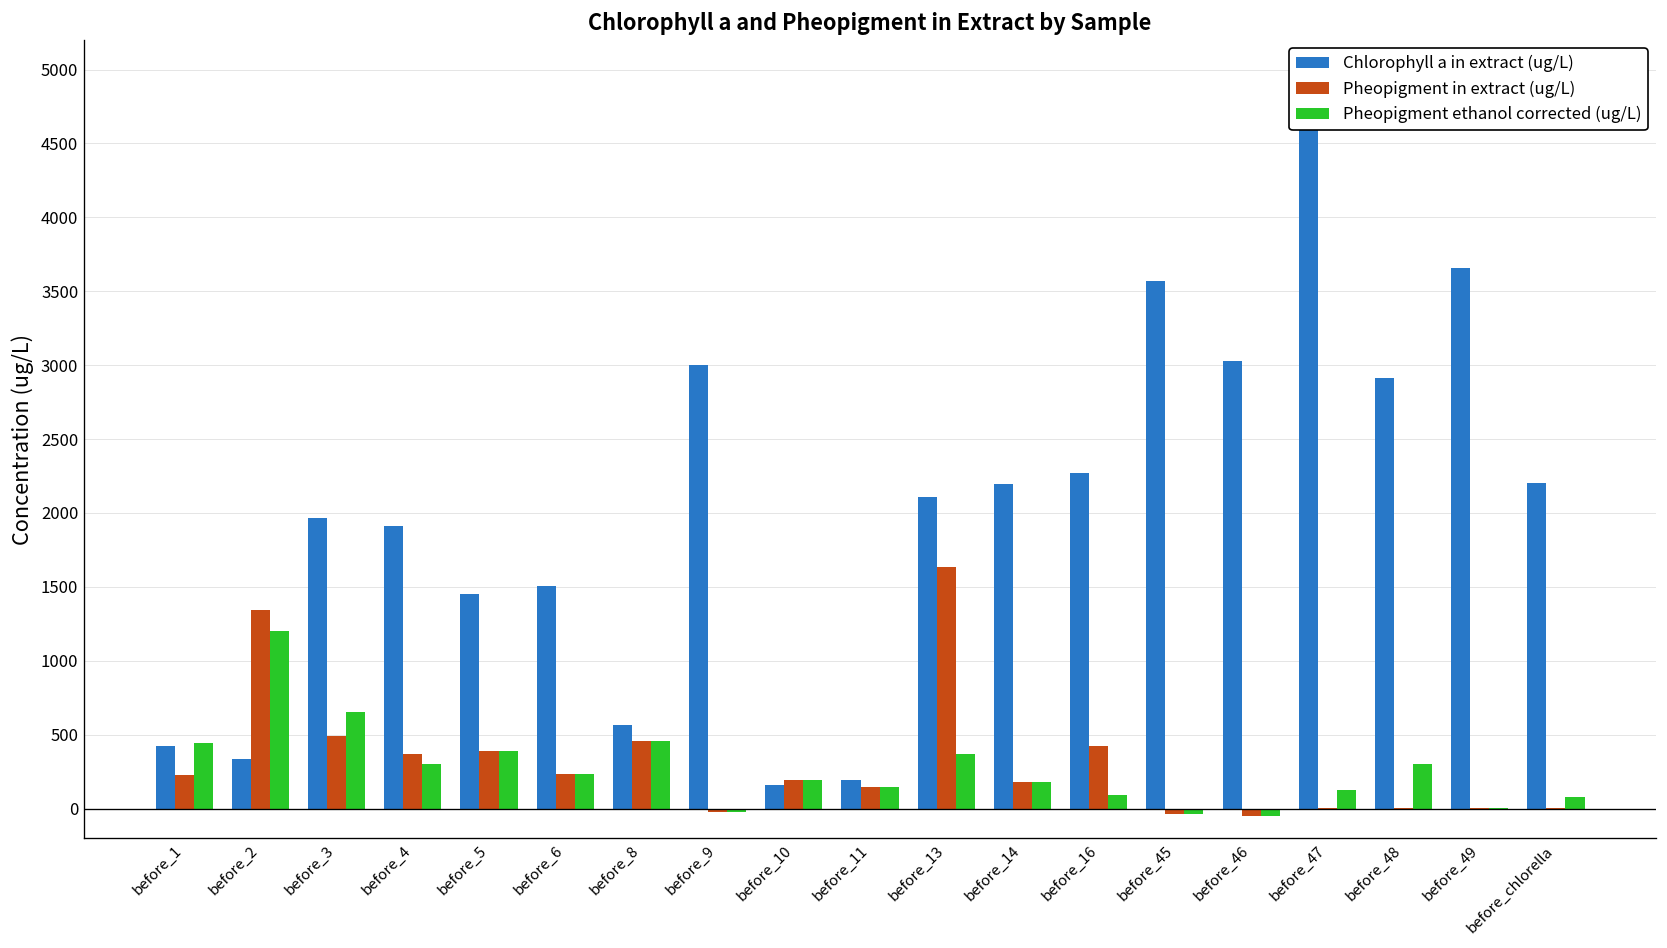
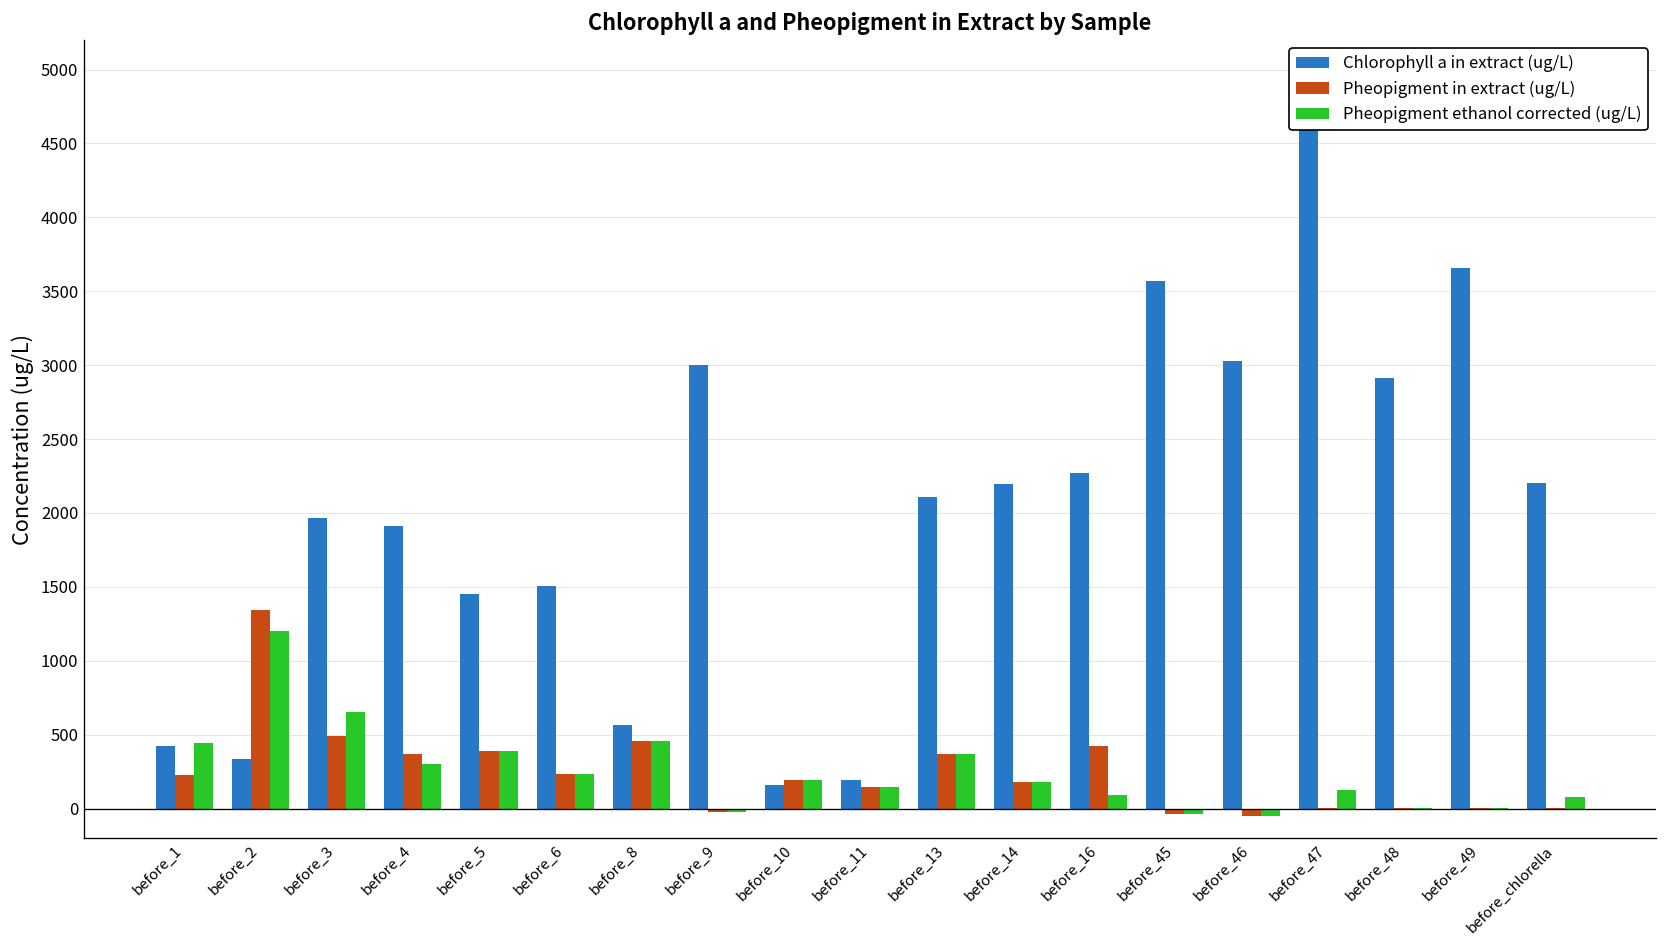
Pheopigment in extract (ug/L), before_13: 1630 -> 370
Pheopigment ethanol corrected (ug/L), before_48: 300 -> 0
